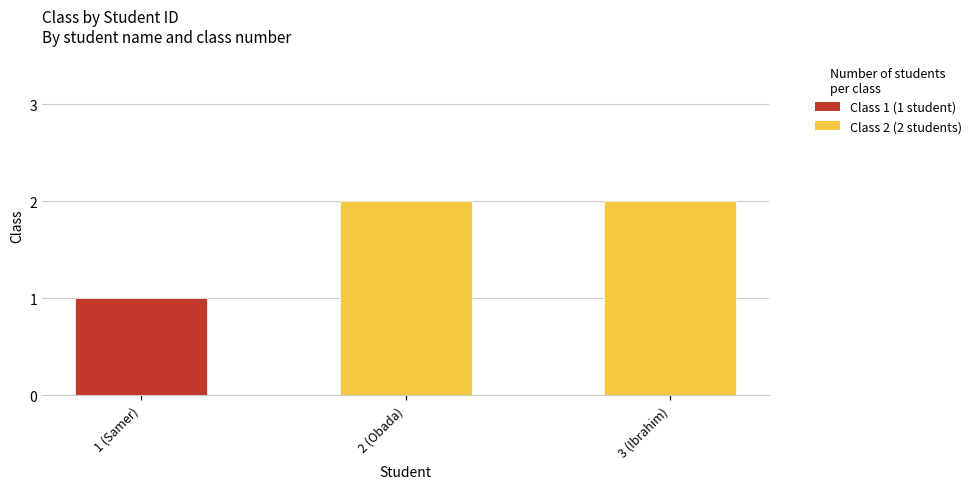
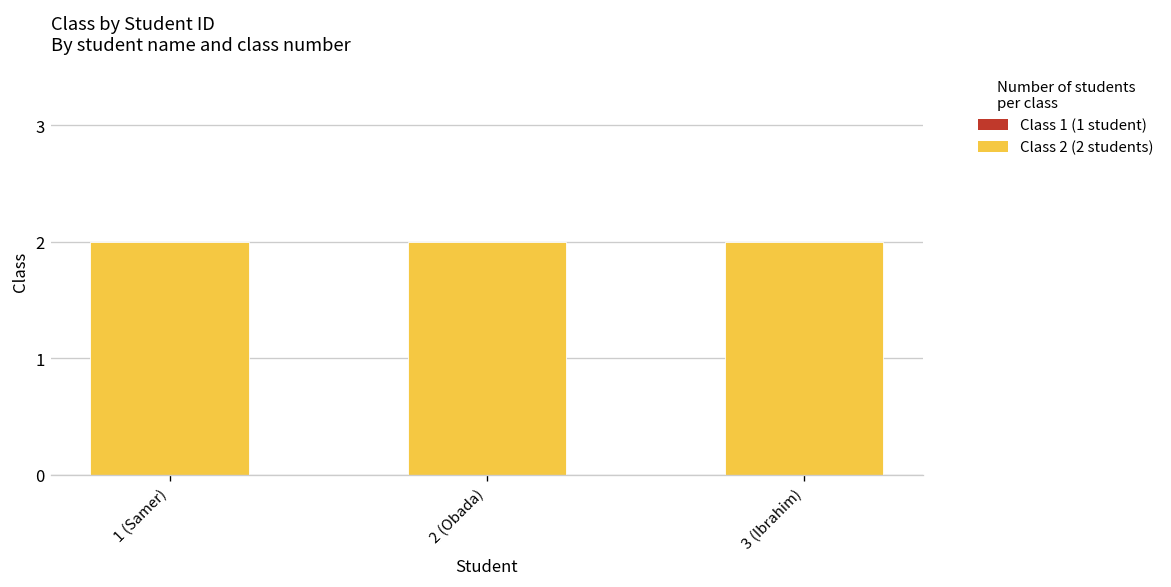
1 (Samer): 1 -> 2
